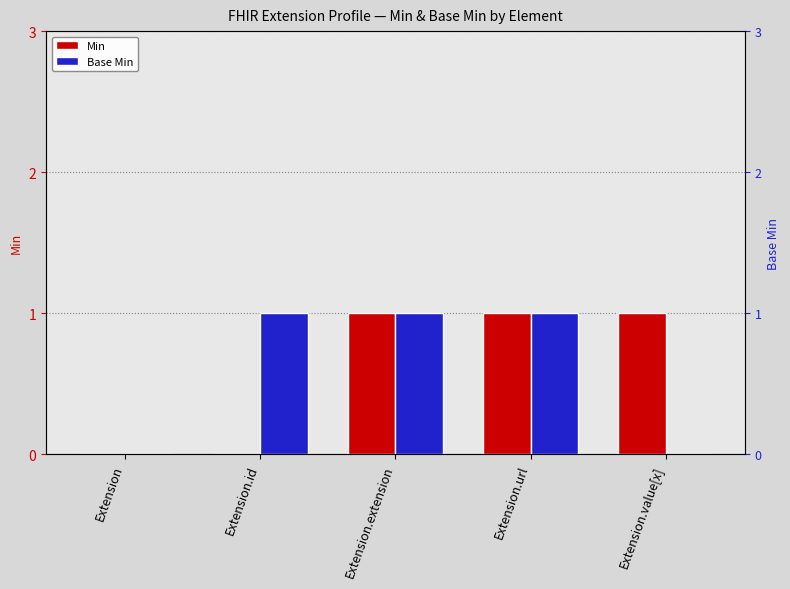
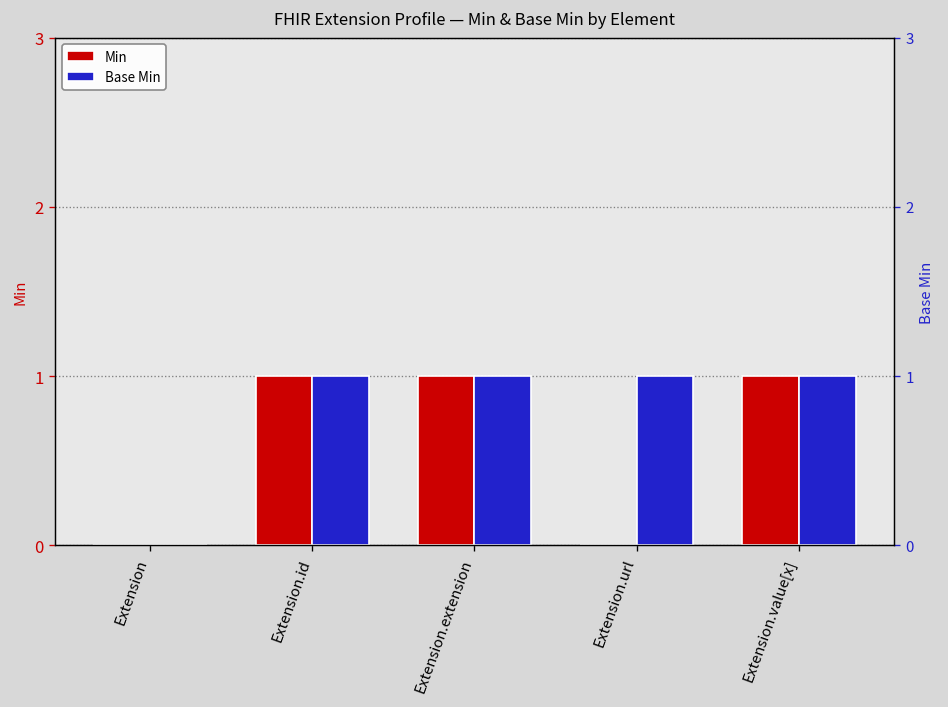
Min, Extension.id: 0 -> 1
Min, Extension.url: 1 -> 0
Base Min, Extension.value[x]: 0 -> 1
